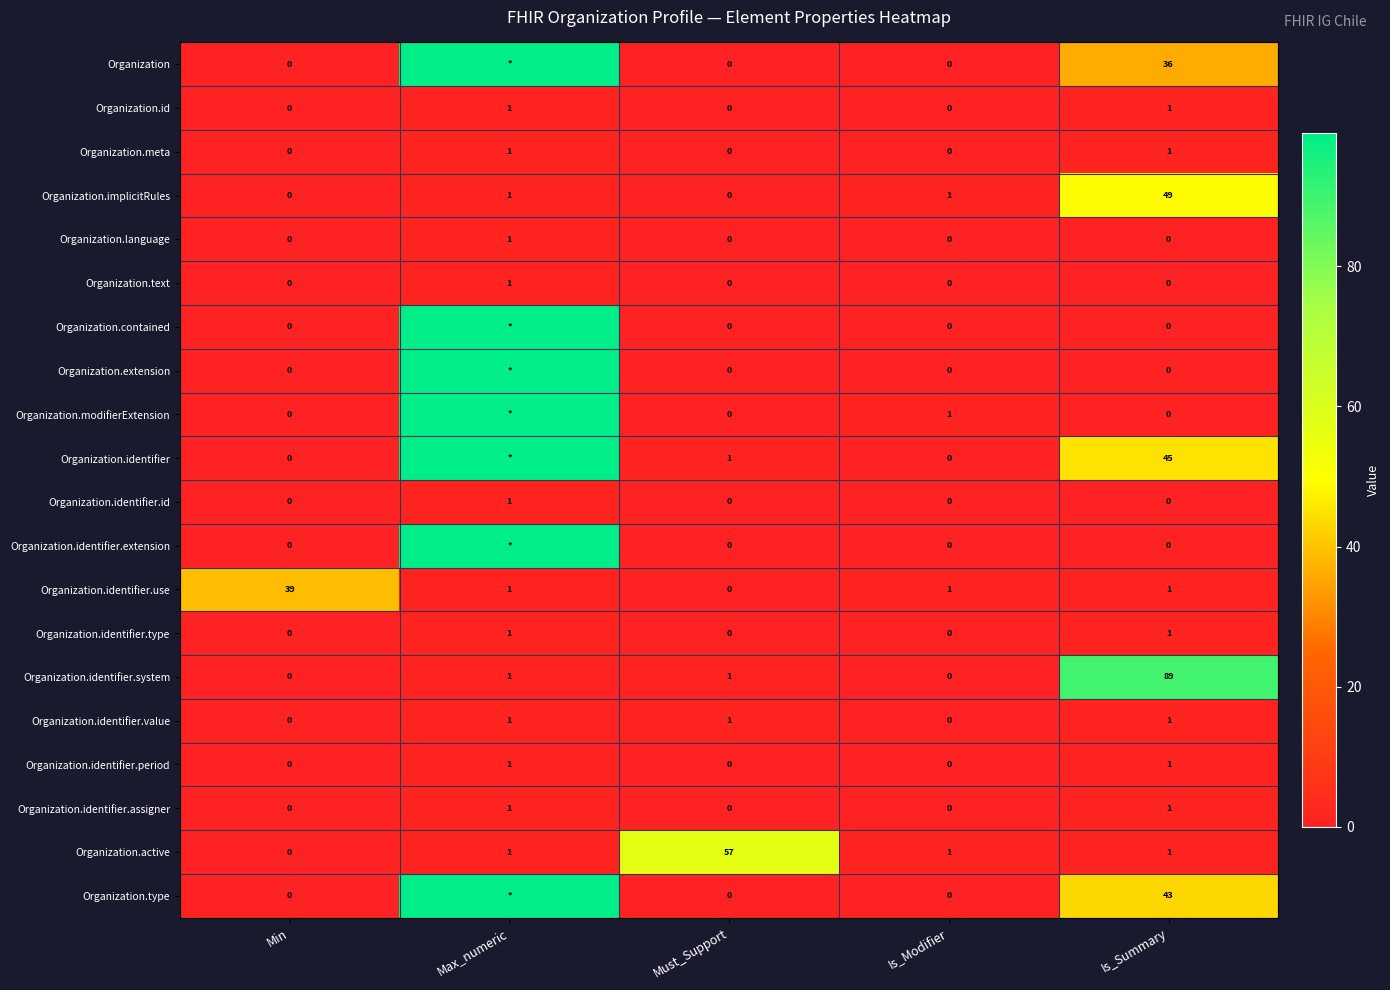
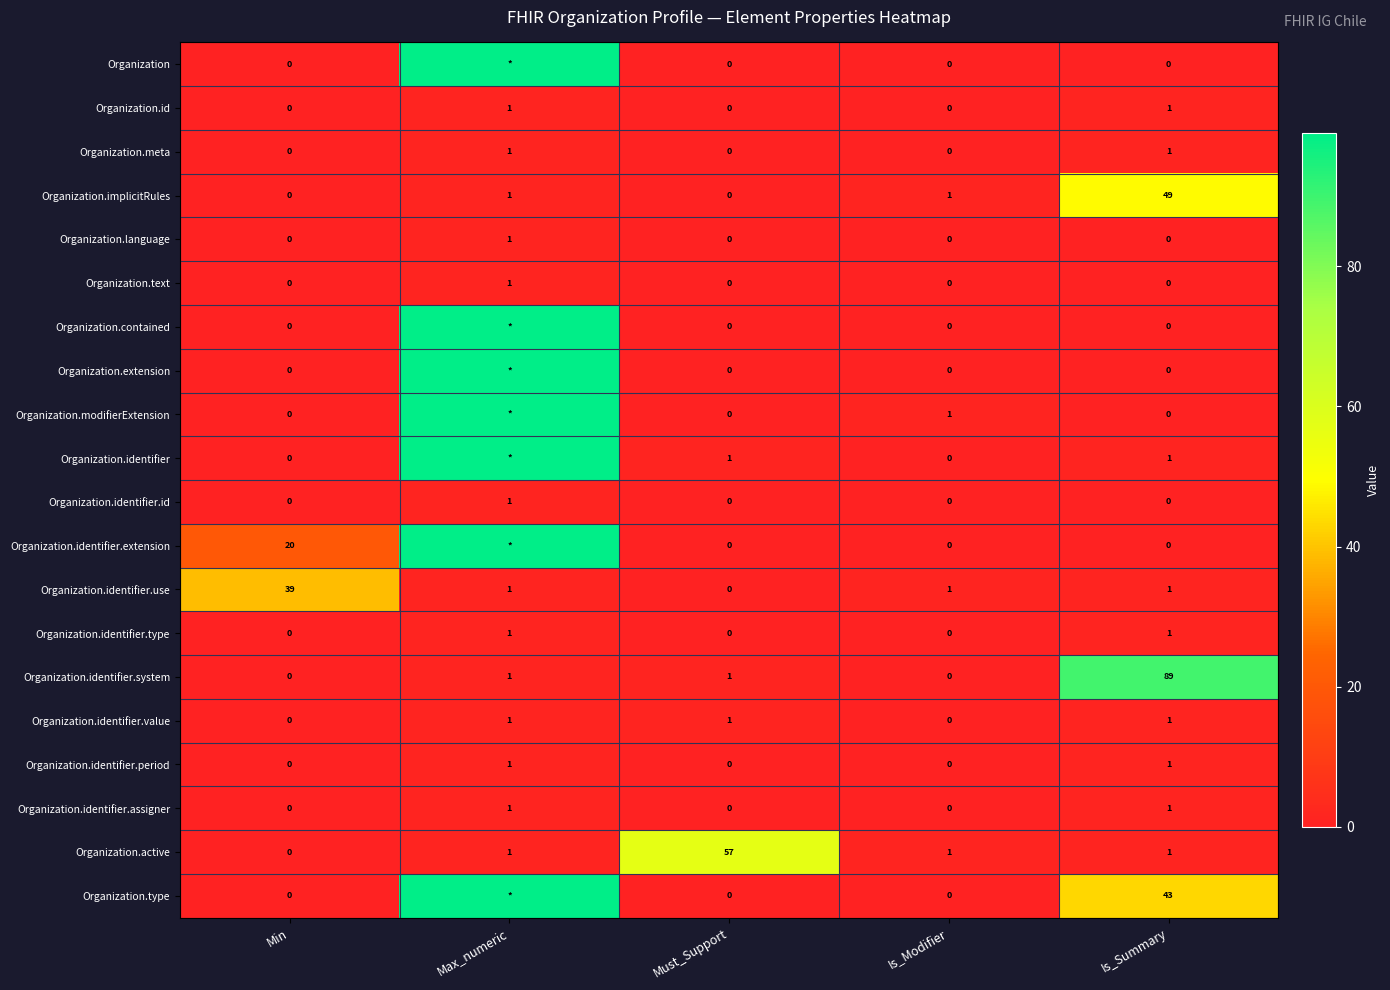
Organization, Is_Summary: 36 -> 0
Organization.identifier, Is_Summary: 45 -> 1
Organization.identifier.extension, Min: 0 -> 20
